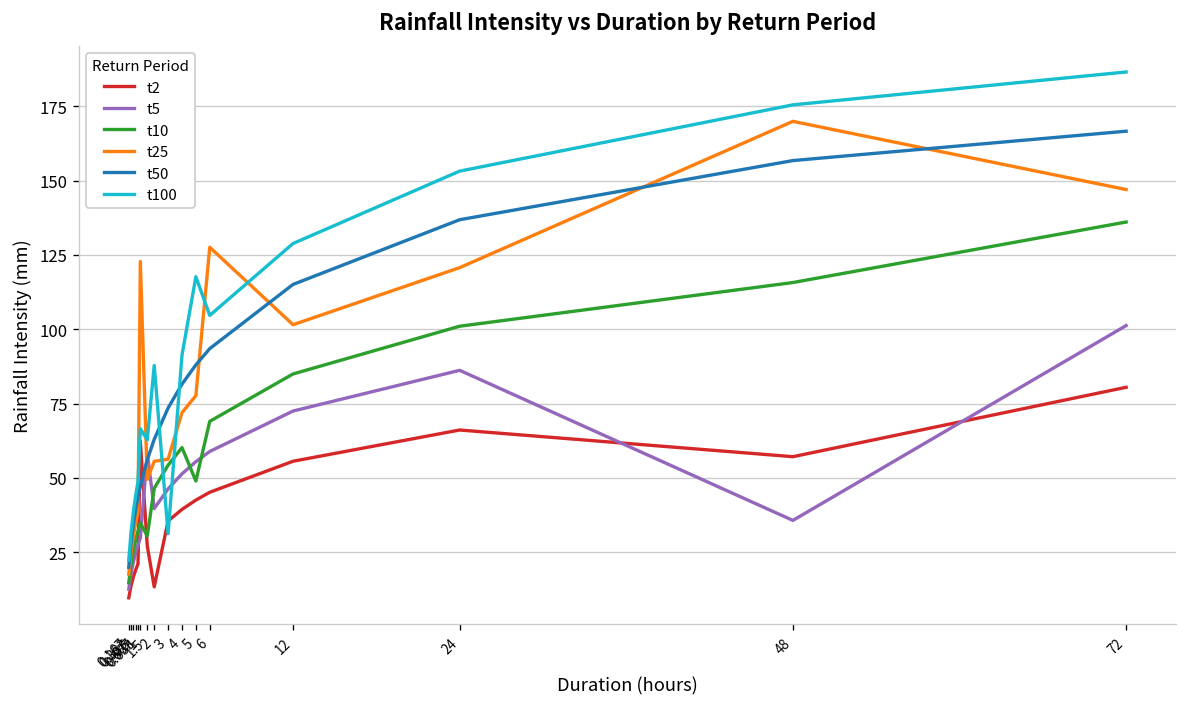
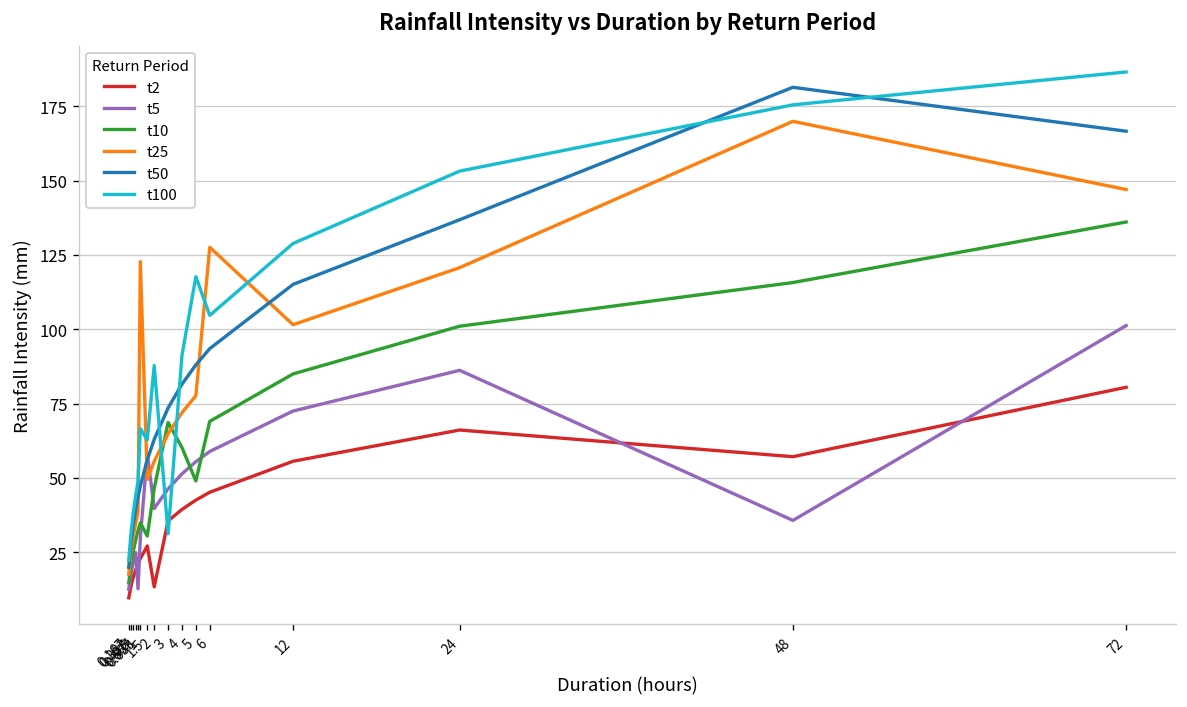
t5, 0.833: 27 -> 13
t2, 1: 62 -> 23
t10, 3: 54 -> 69
t25, 3: 56 -> 65
t50, 48: 157 -> 181
